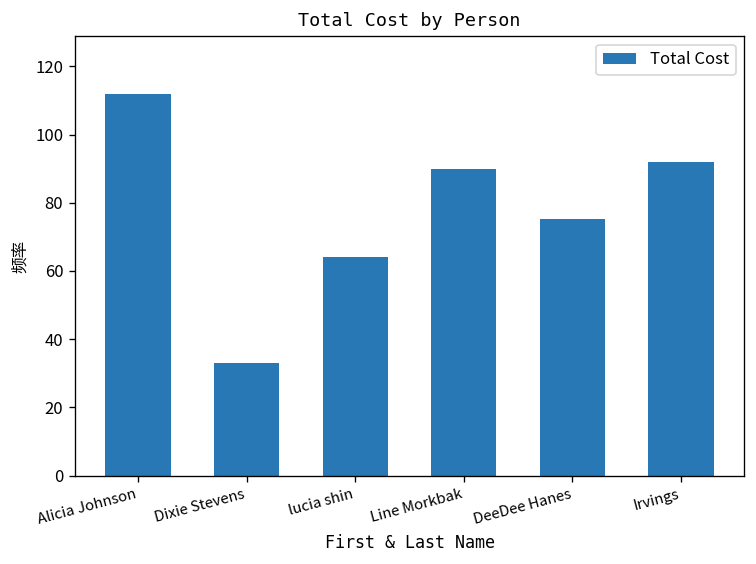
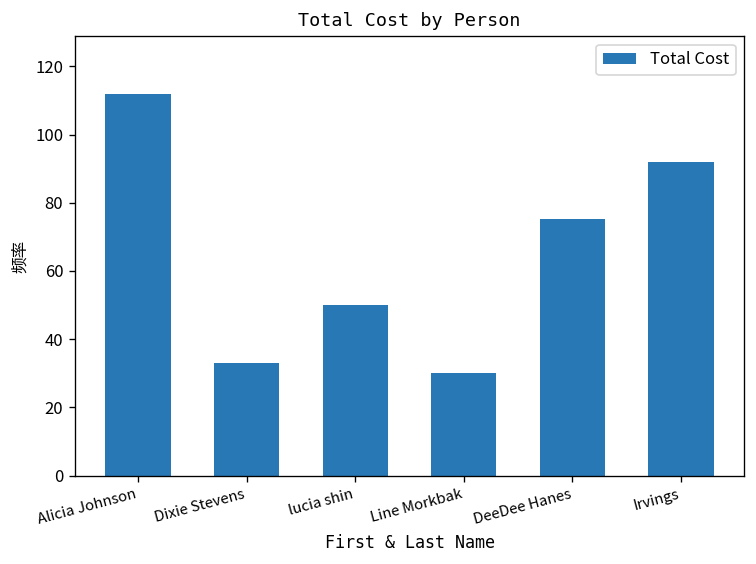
lucia shin: 64 -> 50
Line Morkbak: 90 -> 30
